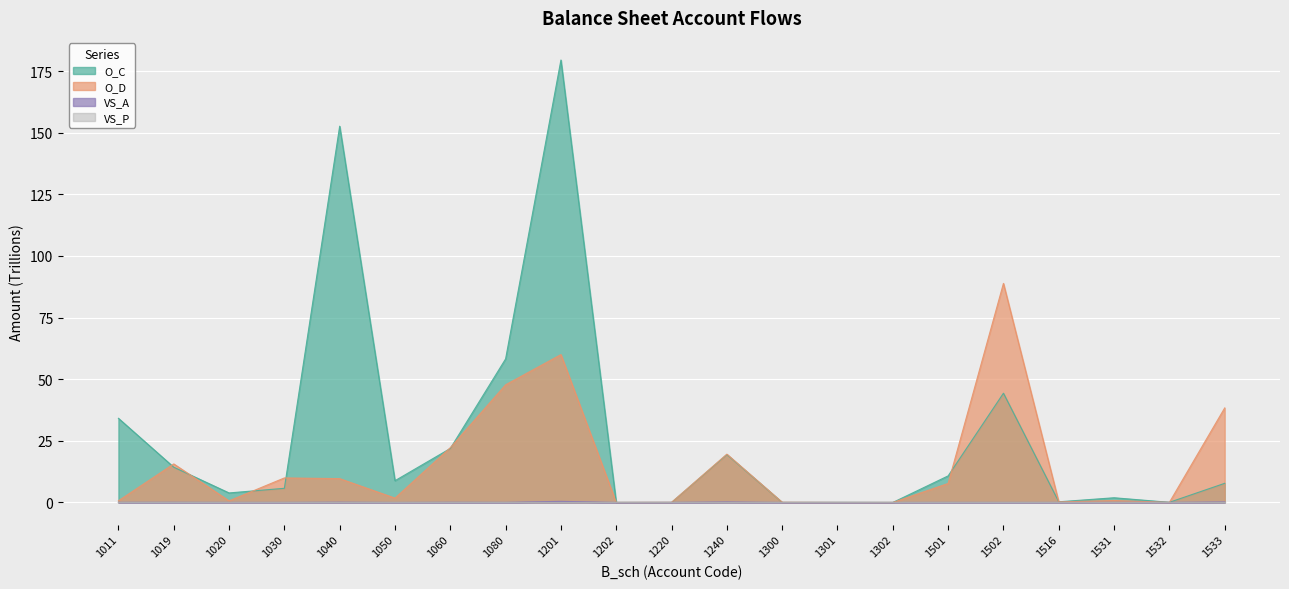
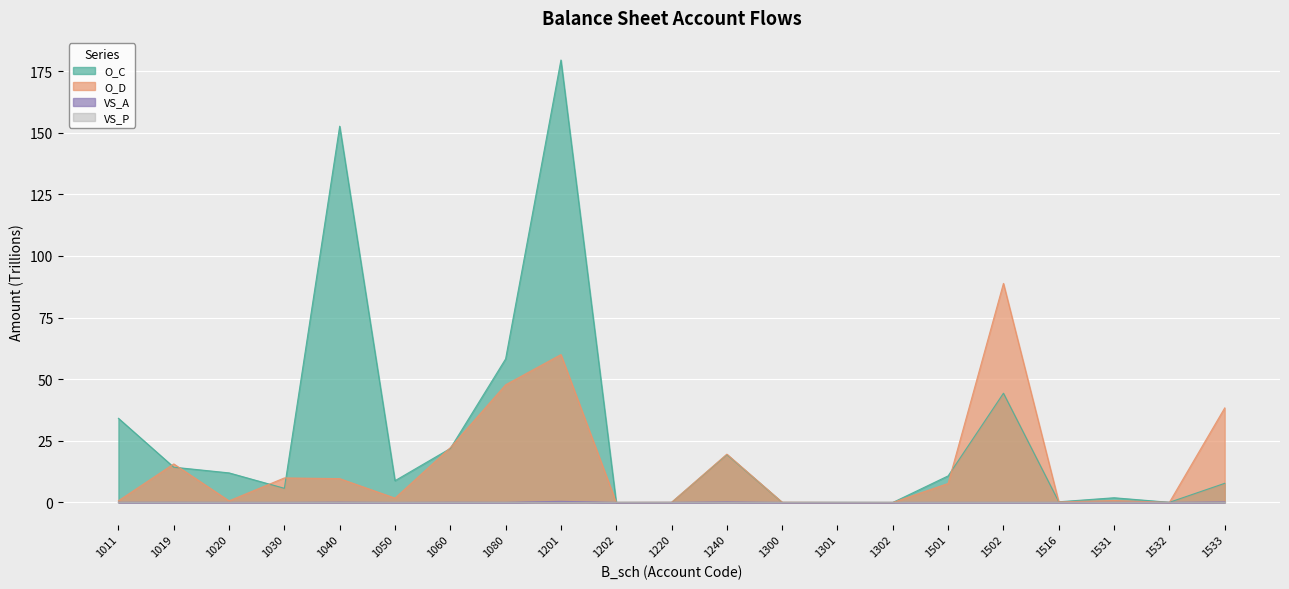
O_C, 1020: 4 -> 12
